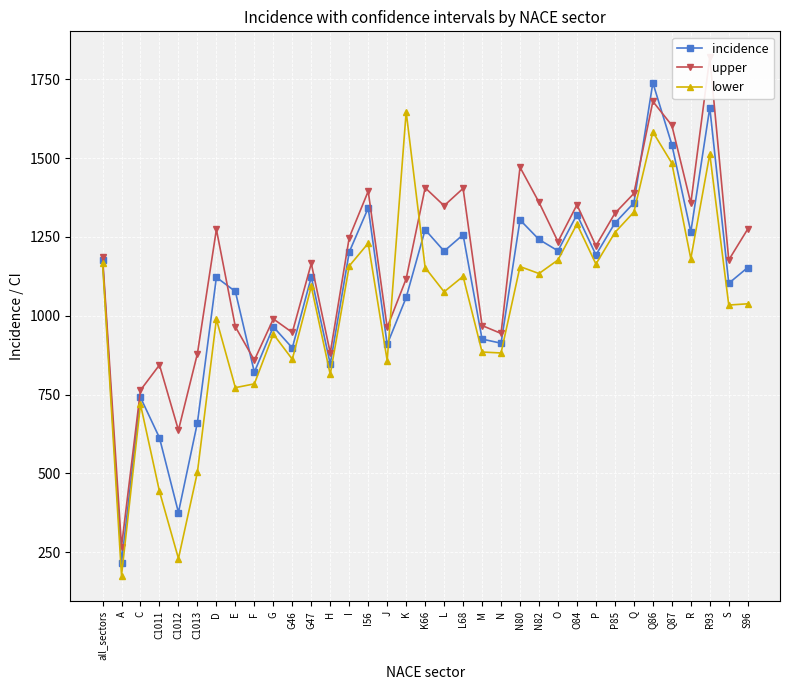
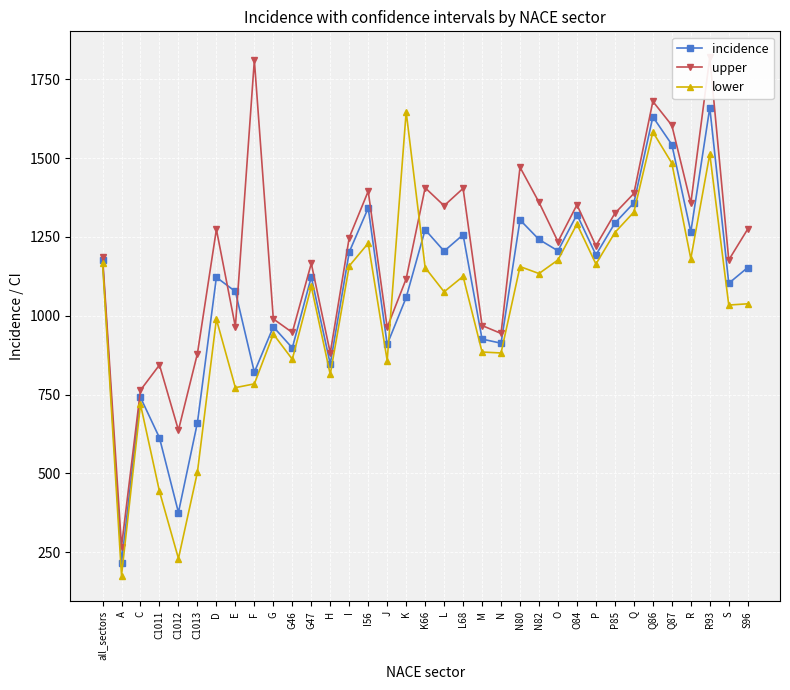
upper, F: 860 -> 1810
incidence, Q86: 1740 -> 1630
